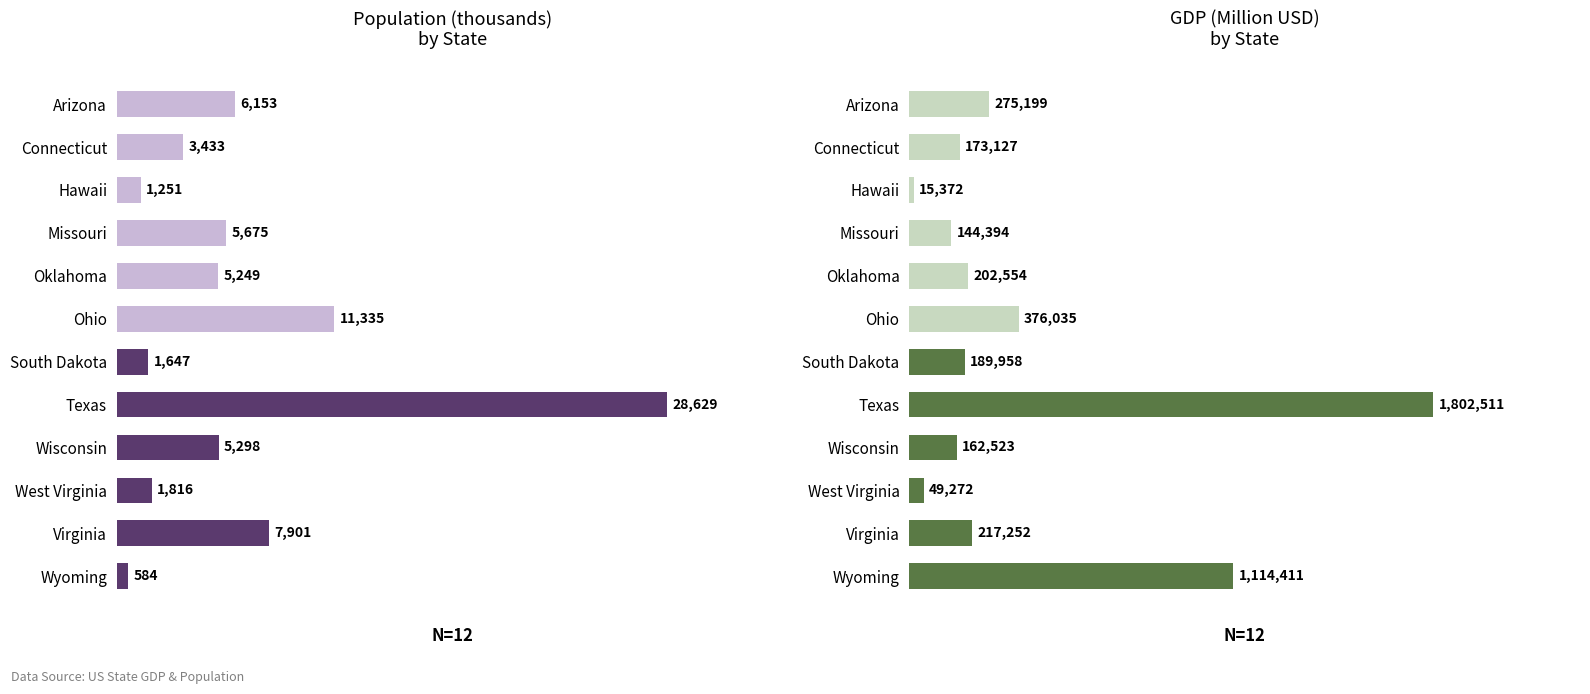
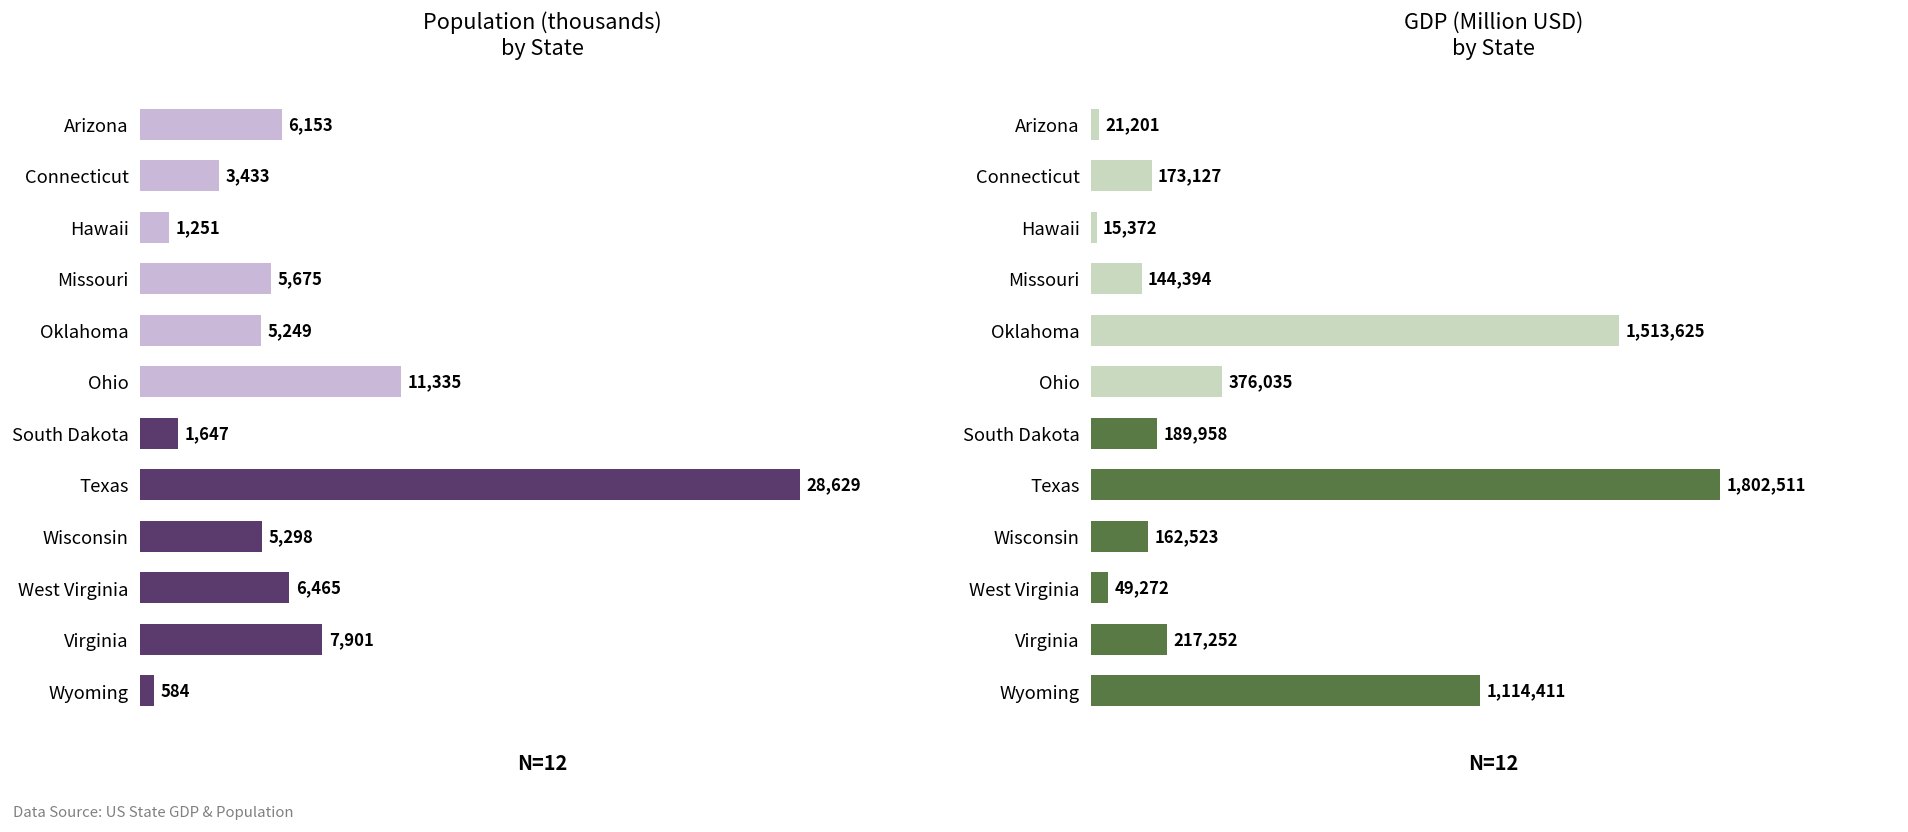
Population (thousands) by State, West Virginia: 1,816 -> 6,465
GDP (Million USD) by State, Arizona: 275,199 -> 21,201
GDP (Million USD) by State, Oklahoma: 202,554 -> 1,513,625
